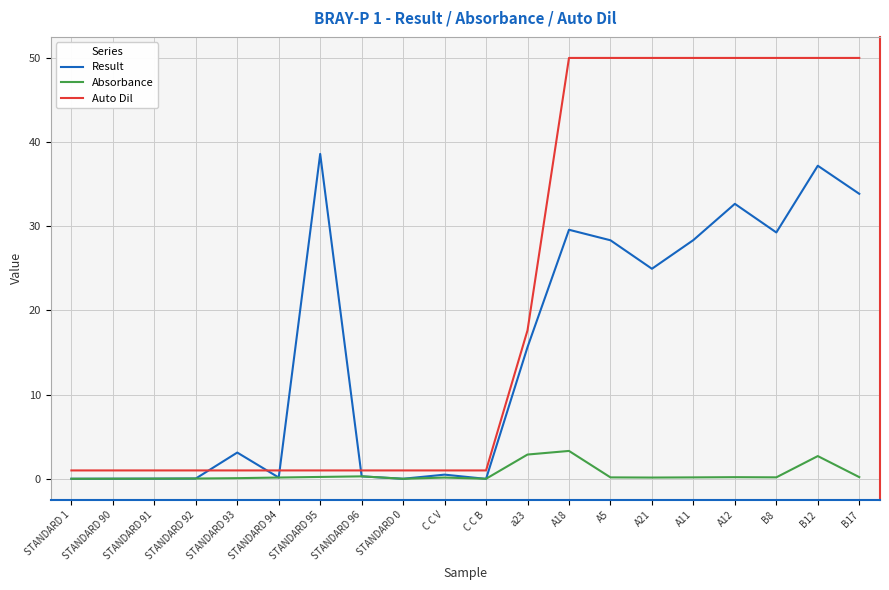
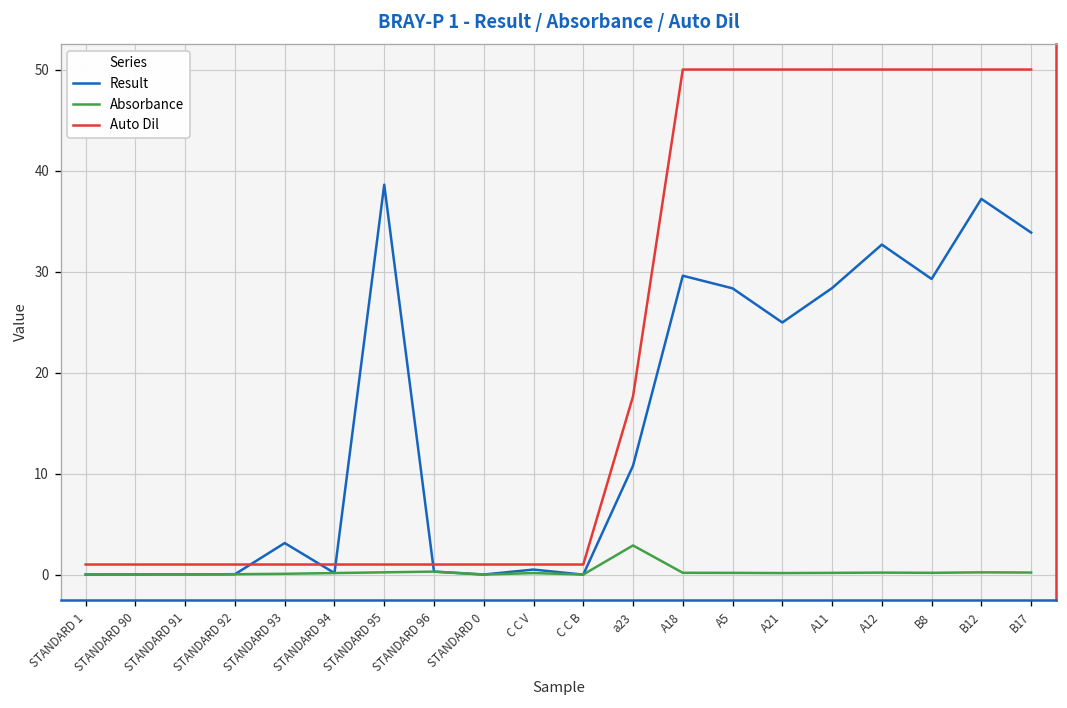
Result, a23: 16 -> 11
Absorbance, A18: 3 -> 0
Absorbance, B12: 3 -> 0
